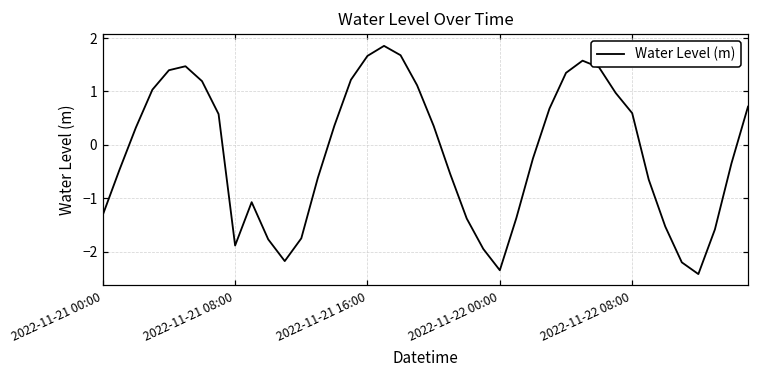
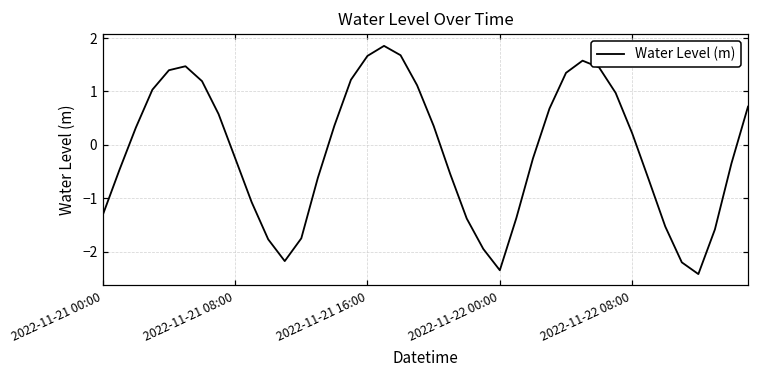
2022-11-21 08:00: -1.9 -> -0.2
2022-11-22 08:00: 0.6 -> 0.2
